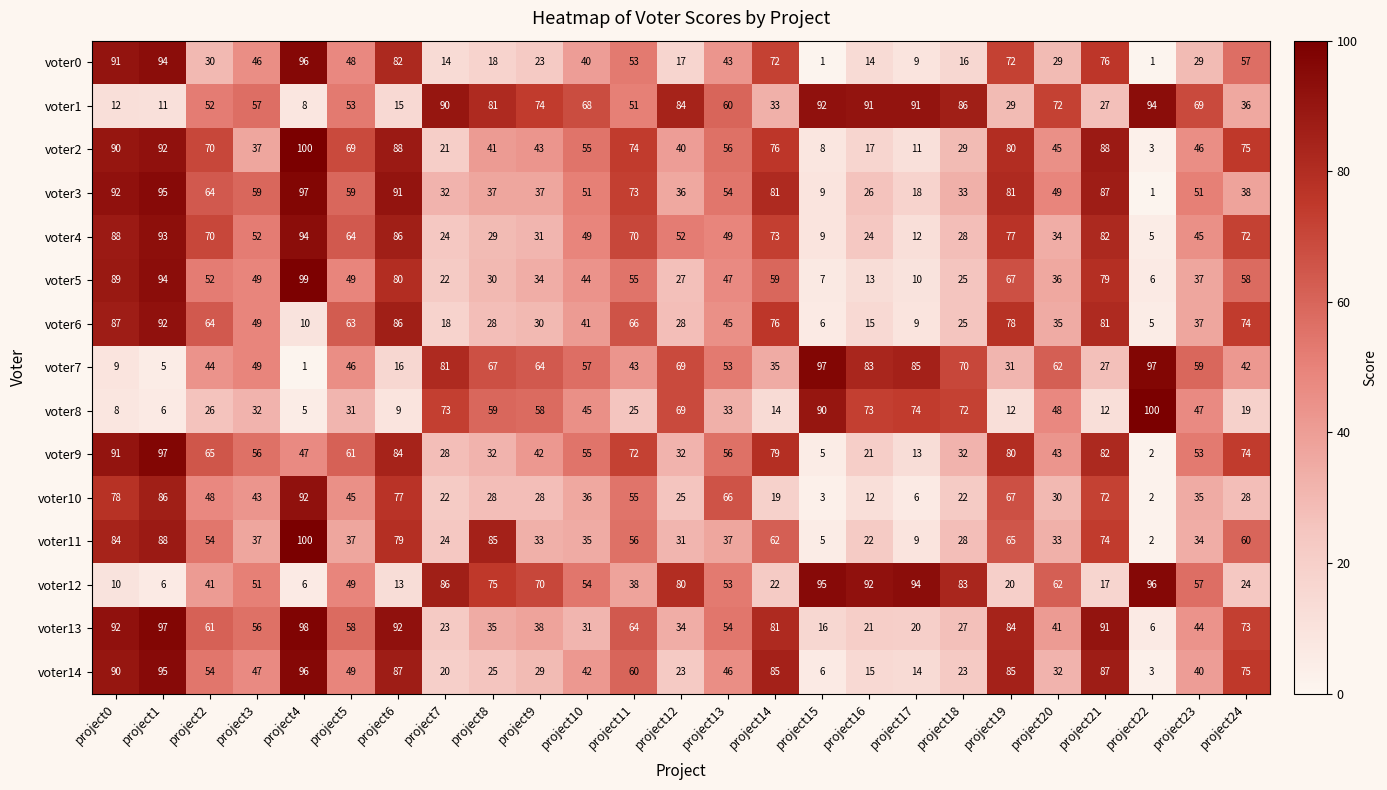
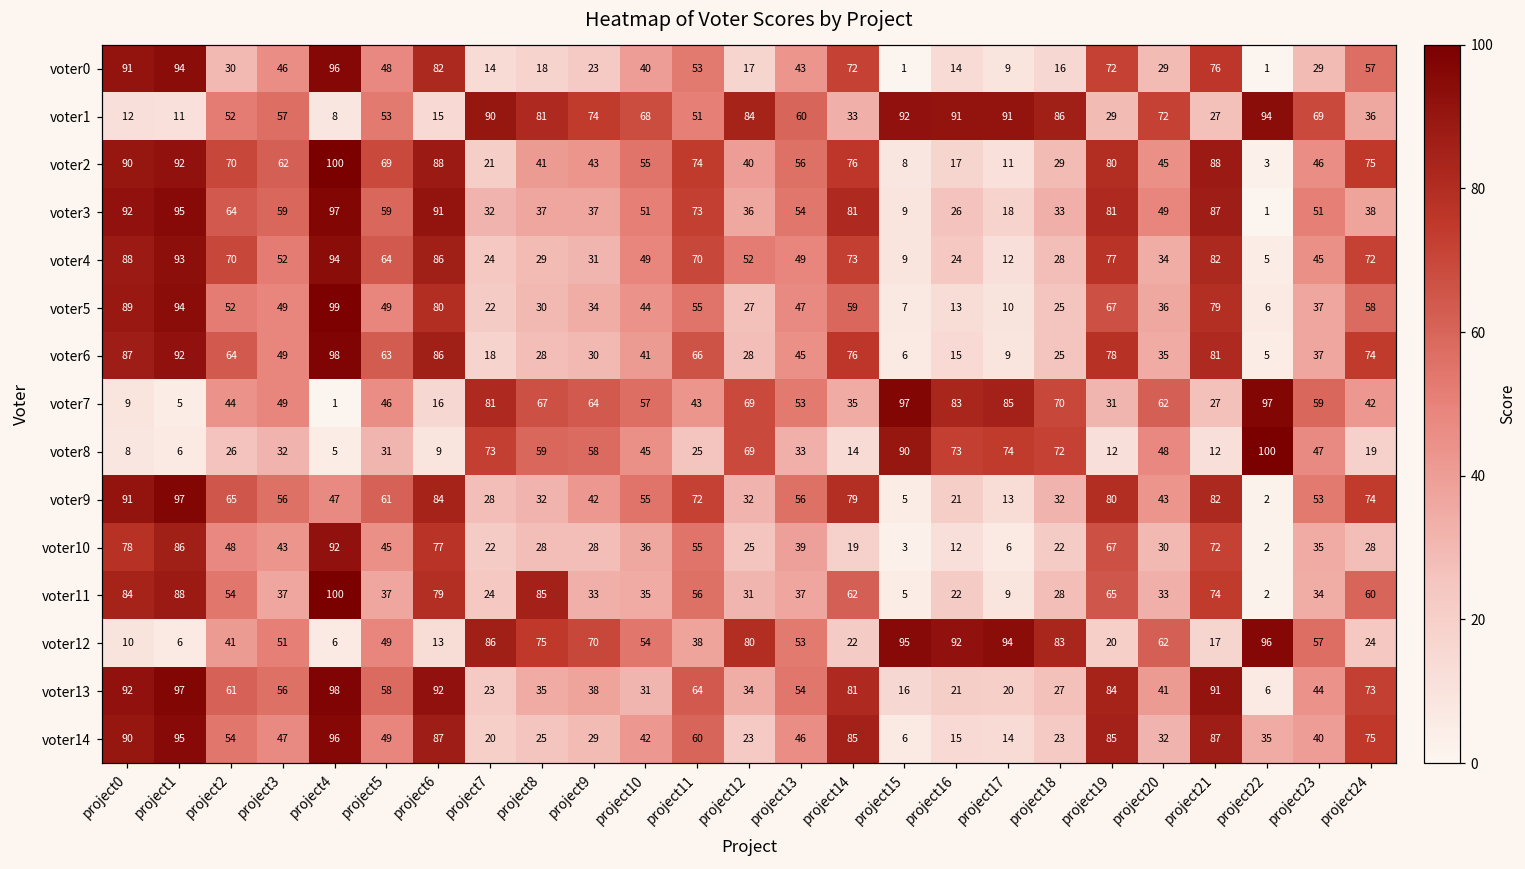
voter2, project3: 37 -> 62
voter6, project4: 10 -> 98
voter10, project13: 66 -> 39
voter14, project22: 3 -> 35
